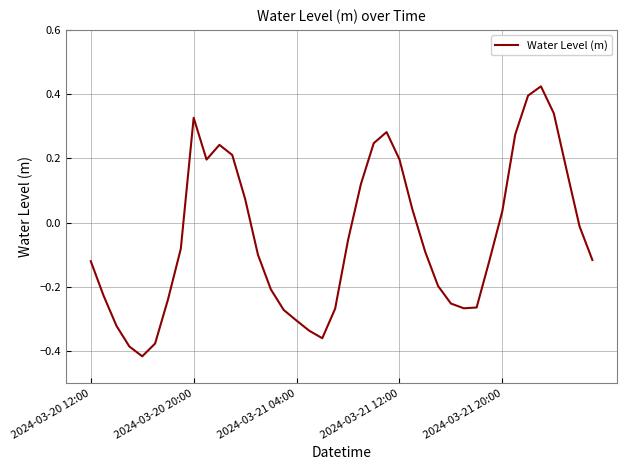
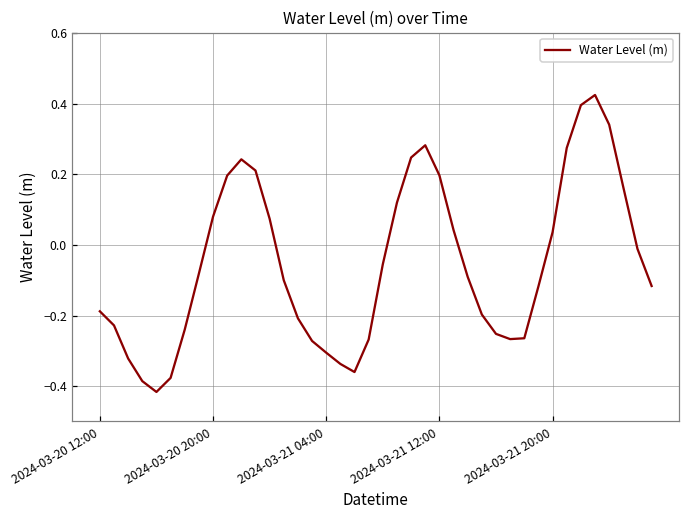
2024-03-20 12:00: -0.12 -> -0.19
2024-03-20 20:00: 0.33 -> 0.08
